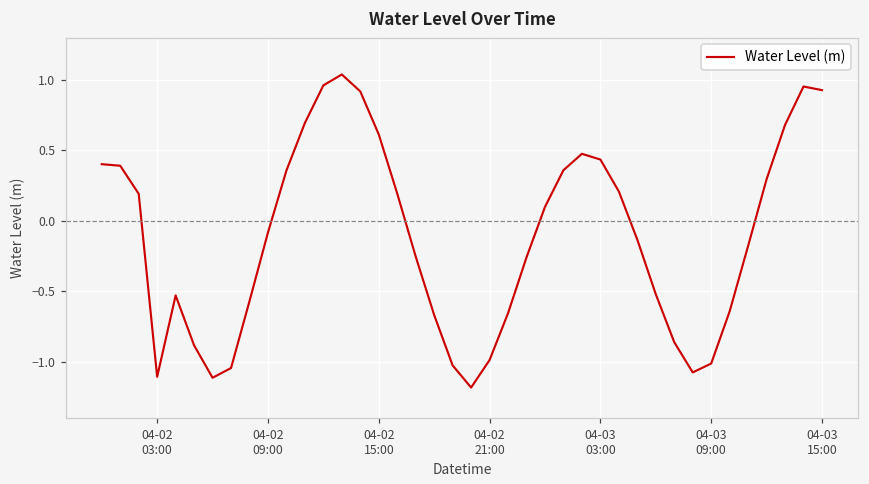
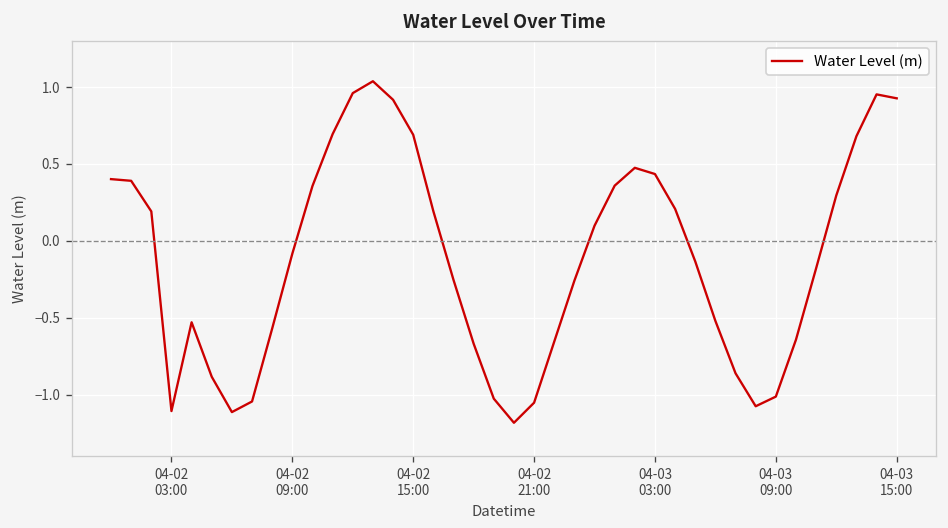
04-02 15:00: 0.61 -> 0.69
04-02 21:00: -0.99 -> -1.05
